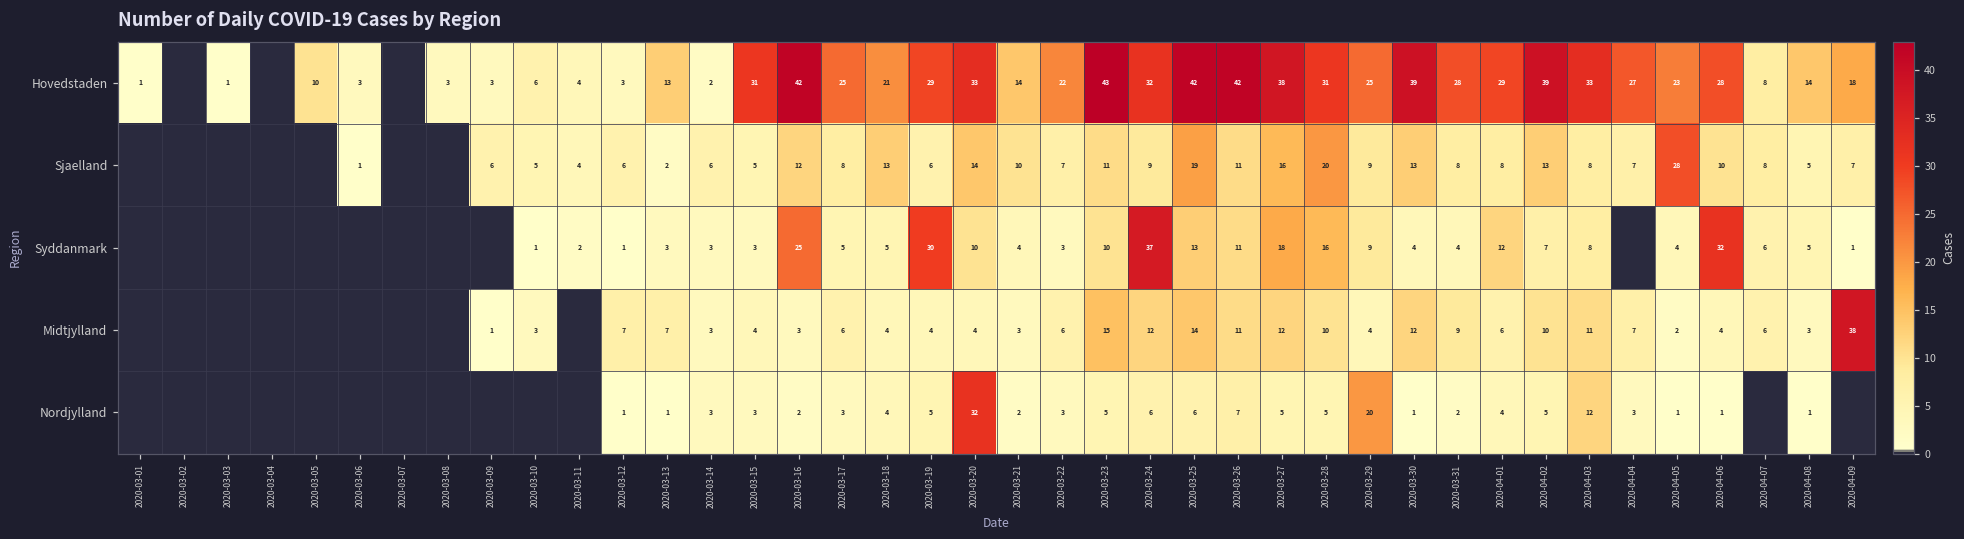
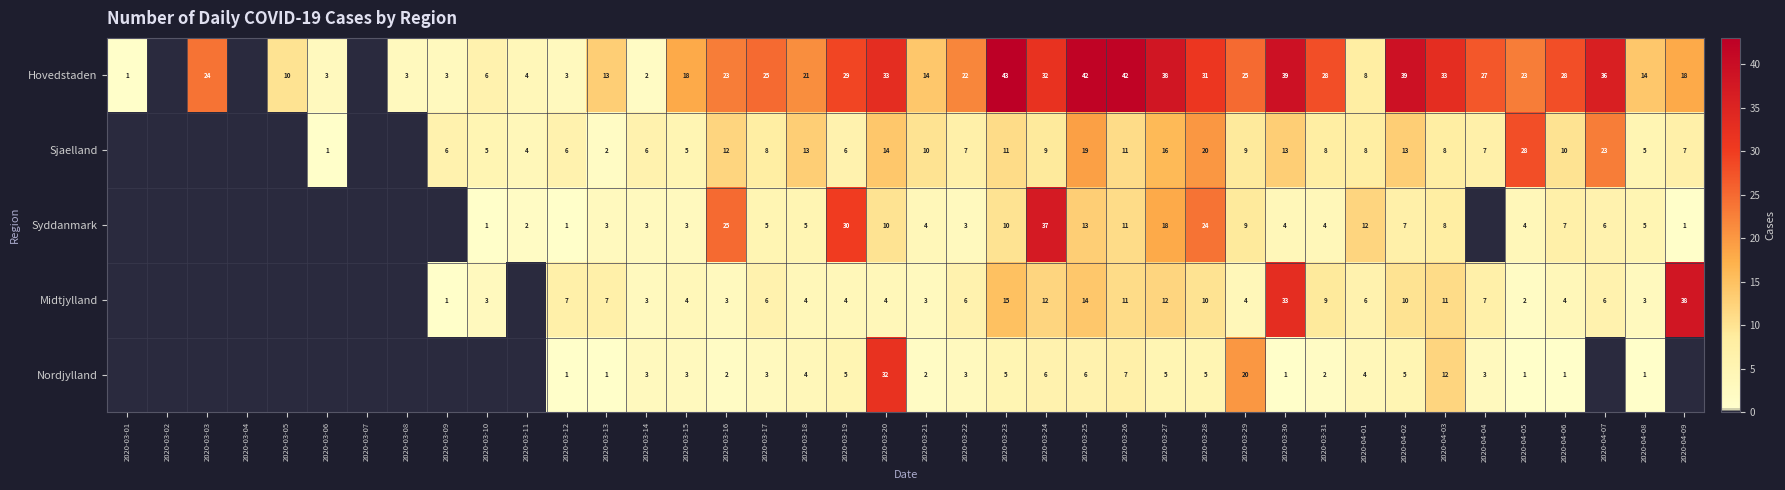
Hovedstaden, 2020-03-03: 1 -> 24
Hovedstaden, 2020-03-15: 31 -> 18
Hovedstaden, 2020-03-16: 42 -> 23
Hovedstaden, 2020-04-01: 29 -> 8
Hovedstaden, 2020-04-07: 8 -> 36
Sjaelland, 2020-04-07: 8 -> 23
Syddanmark, 2020-03-28: 16 -> 24
Syddanmark, 2020-04-06: 32 -> 7
Midtjylland, 2020-03-30: 12 -> 33
